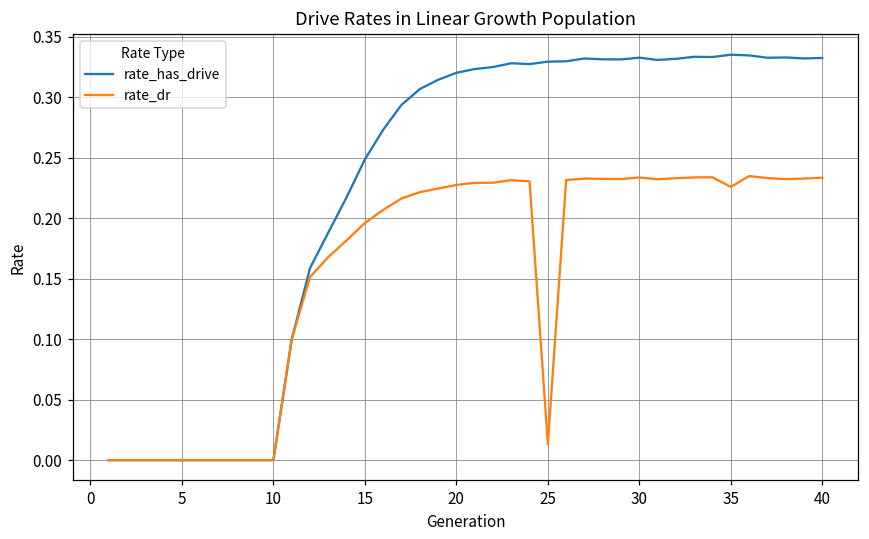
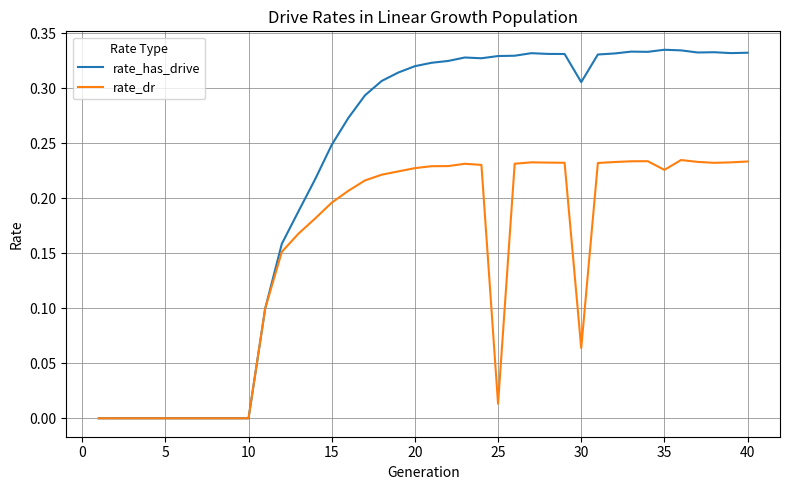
rate_has_drive, 30: 0.333 -> 0.306
rate_dr, 30: 0.234 -> 0.064
